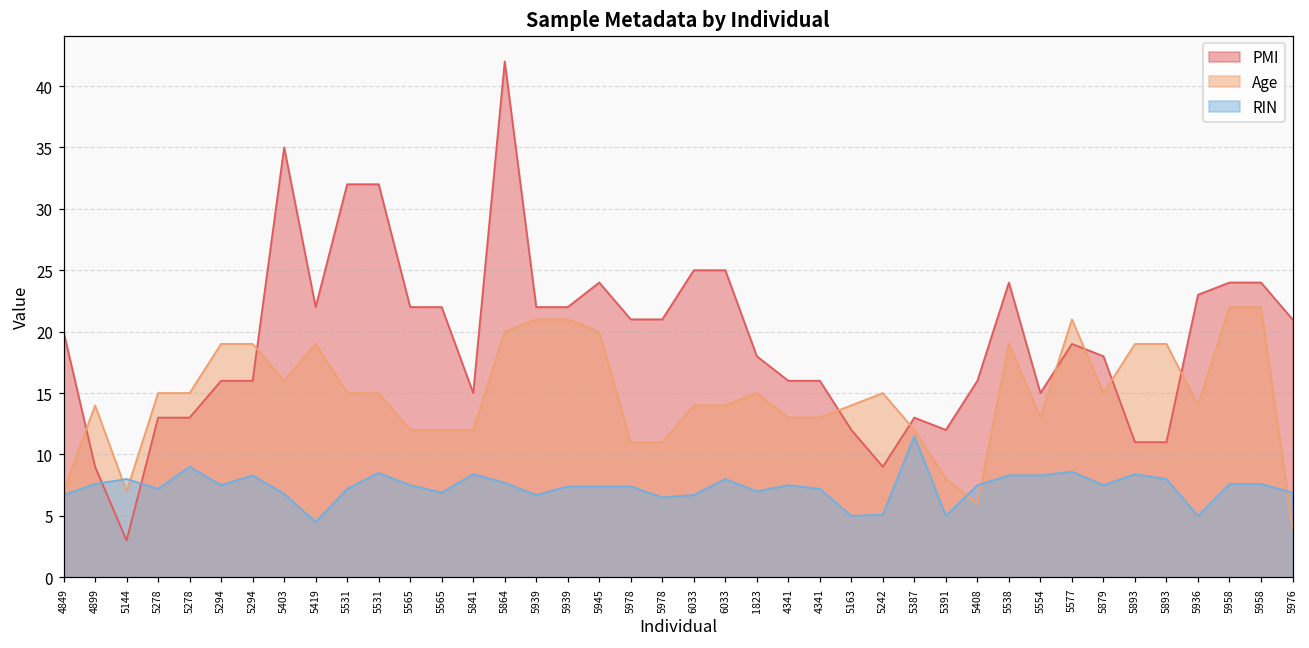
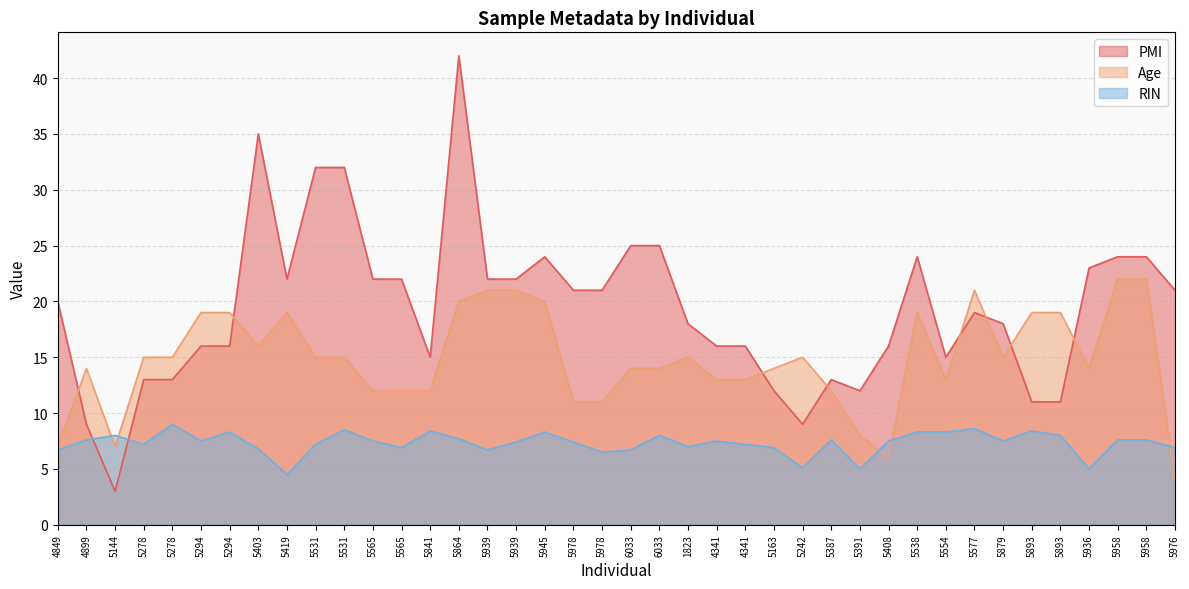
RIN, 5945: 7.4 -> 8.3
RIN, 5163: 5.0 -> 6.9
RIN, 5387: 11.5 -> 7.6
